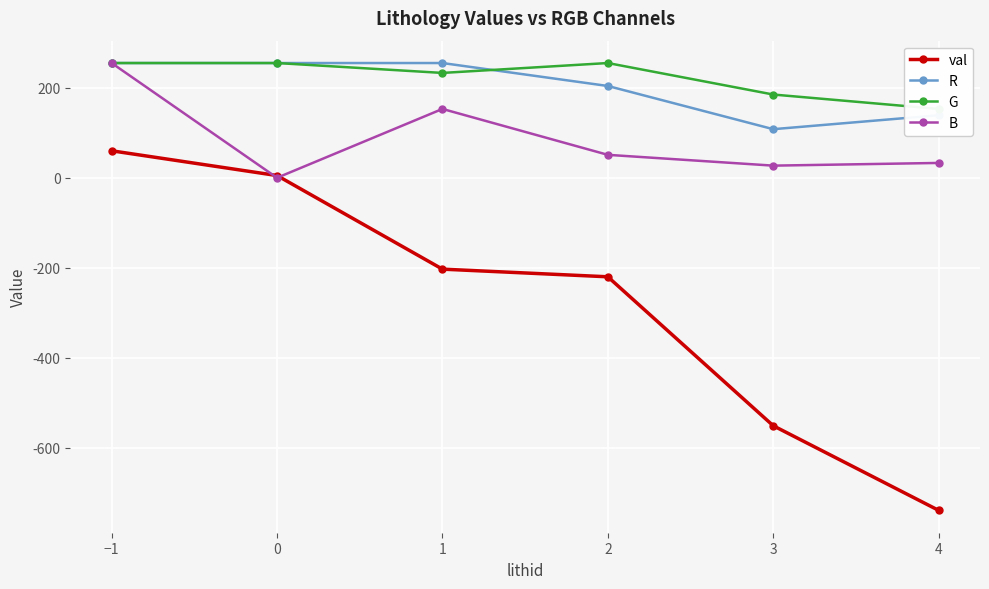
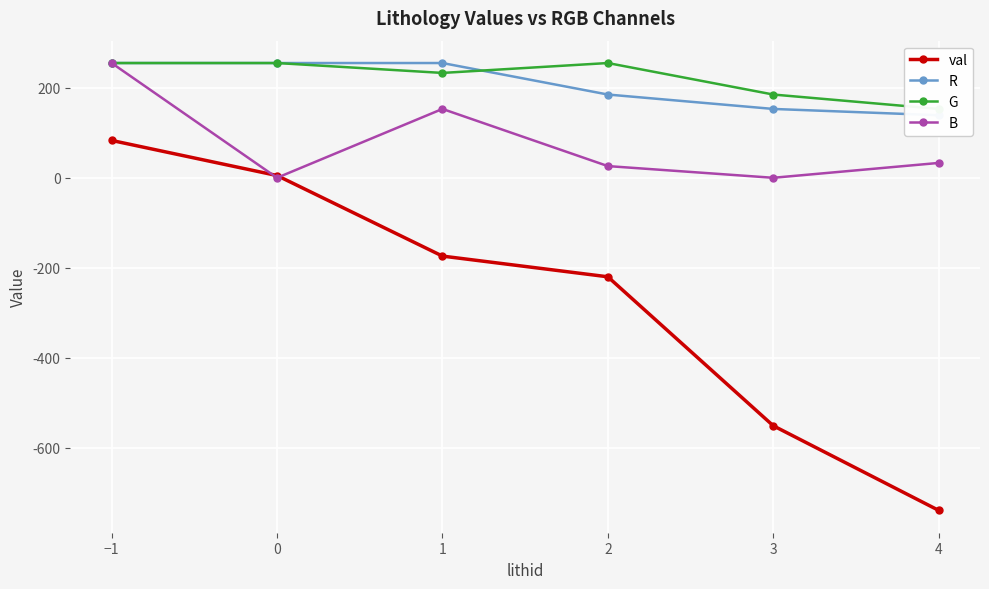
val, −1: 60 -> 80
val, 1: -200 -> -170
R, 2: 200 -> 190
B, 2: 50 -> 30
R, 3: 110 -> 150
B, 3: 30 -> 0
